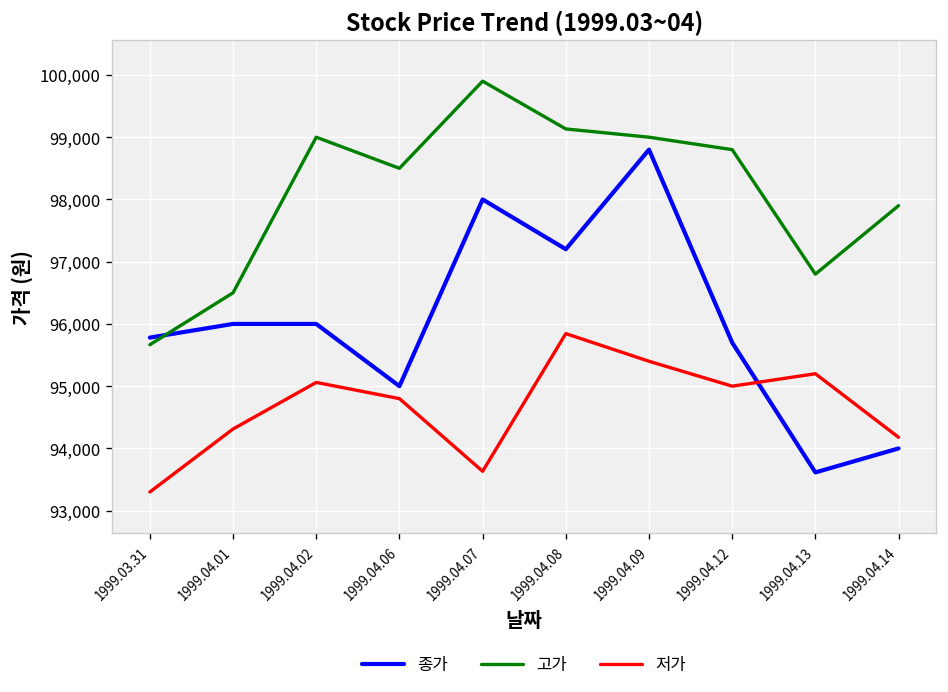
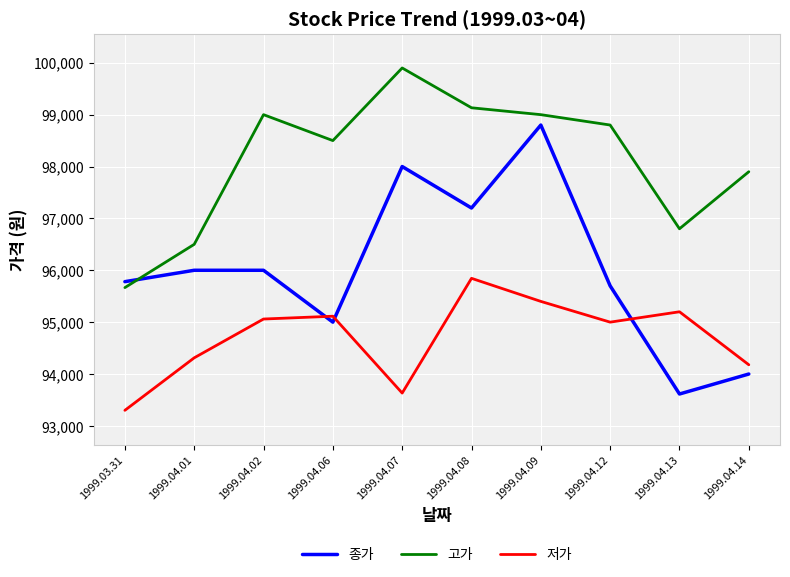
저가, 1999.04.06: 94,800 -> 95,100
